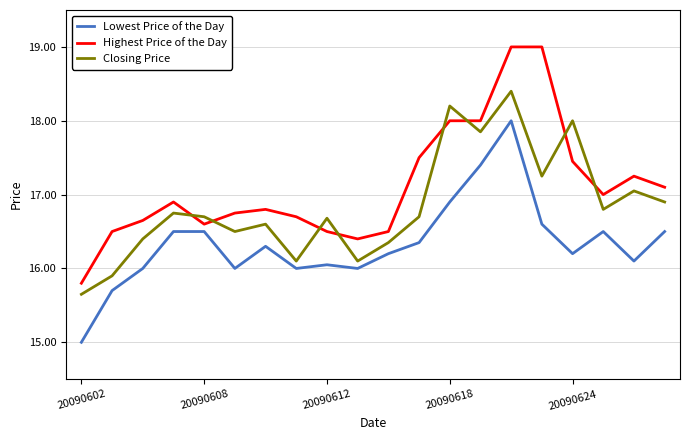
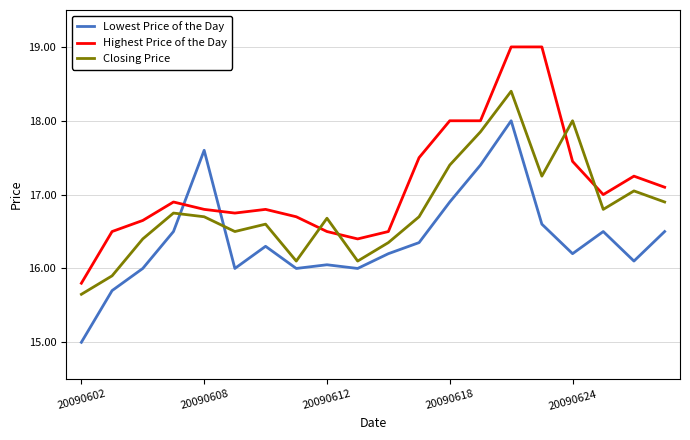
Lowest Price of the Day, 20090608: 16.5 -> 17.6
Highest Price of the Day, 20090608: 16.6 -> 16.8
Closing Price, 20090618: 18.2 -> 17.4
